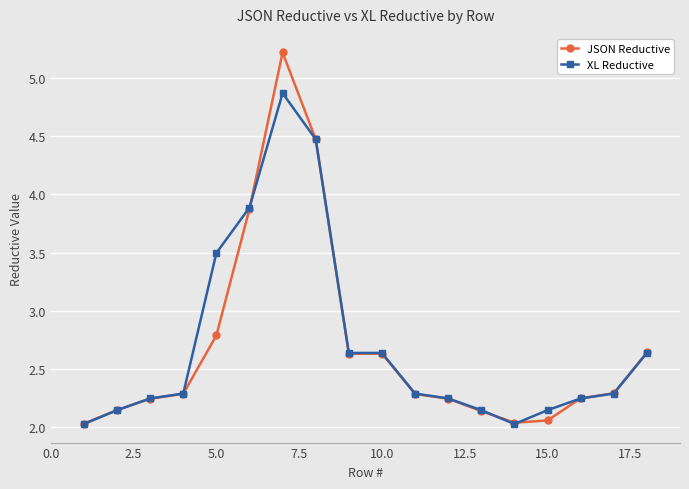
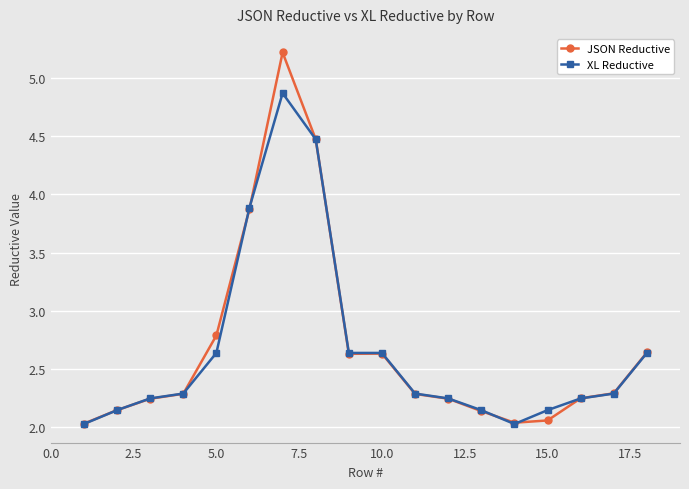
XL Reductive, 5.0: 3.50 -> 2.64
